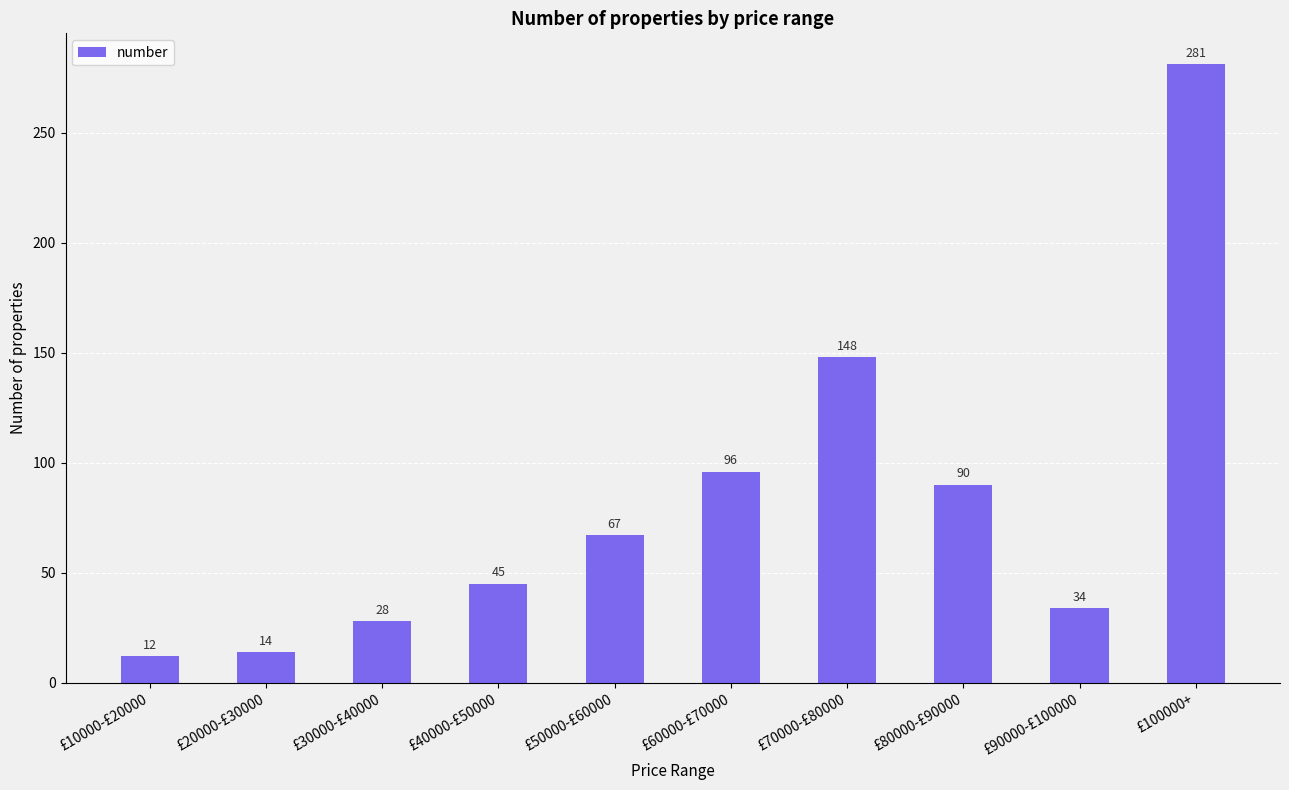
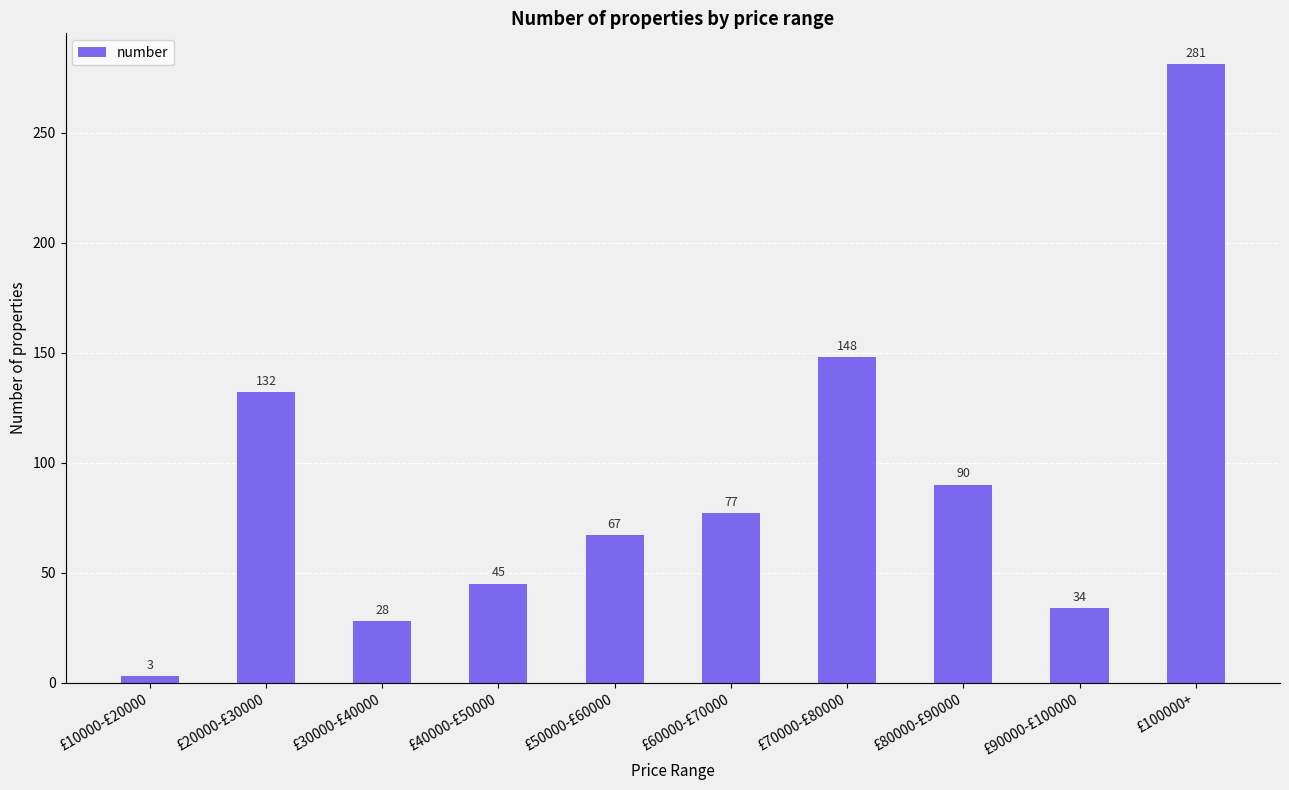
£10000-£20000: 12 -> 3
£20000-£30000: 14 -> 132
£60000-£70000: 96 -> 77
